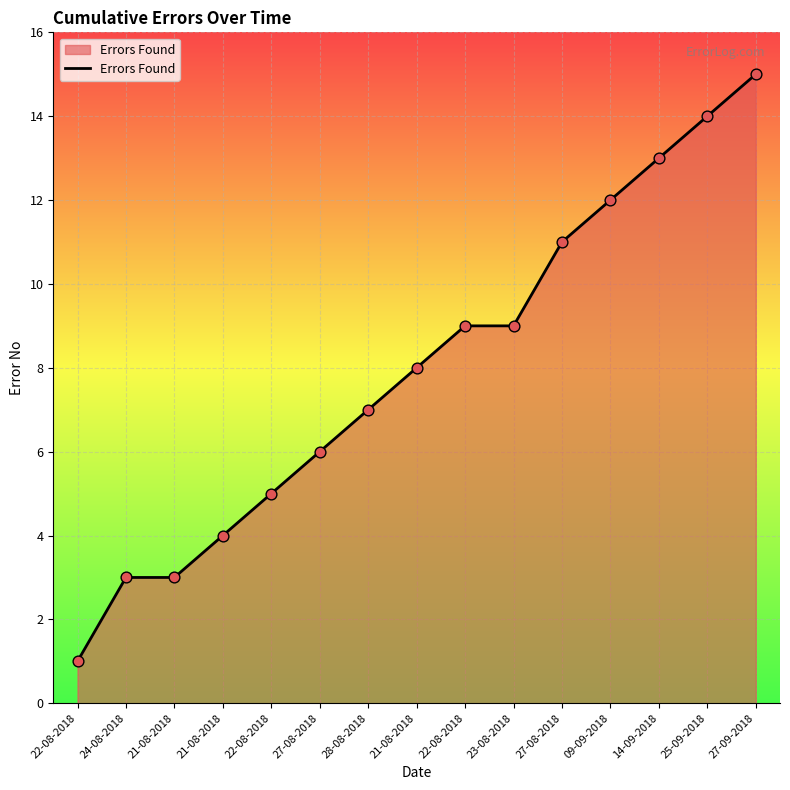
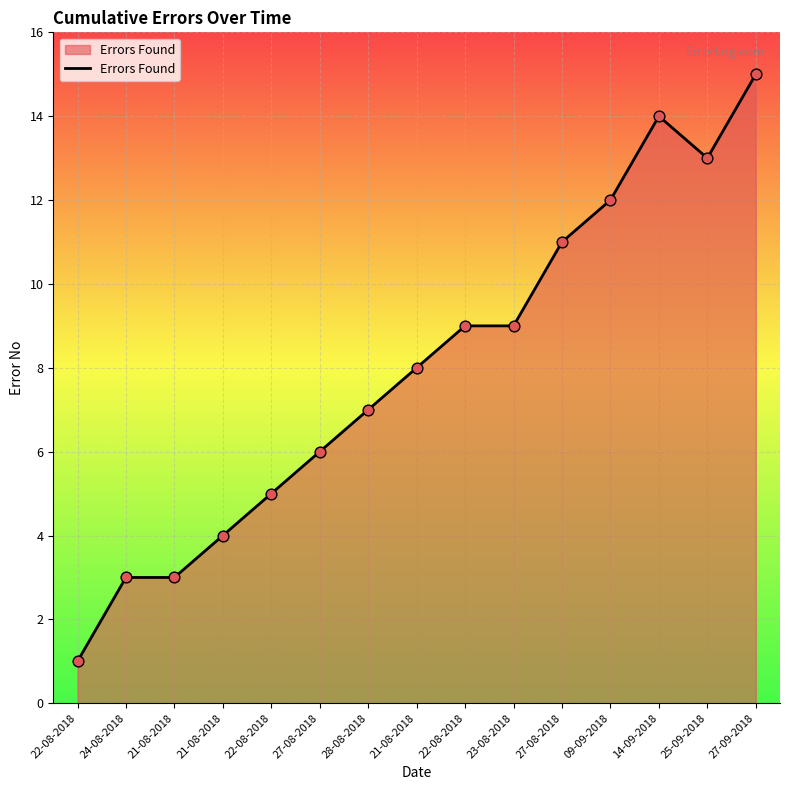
14-09-2018: 13 -> 14
25-09-2018: 14 -> 13
